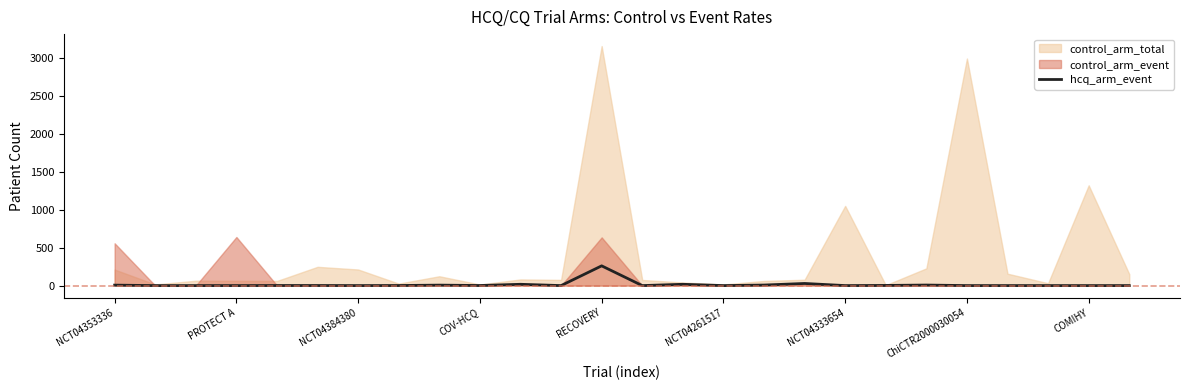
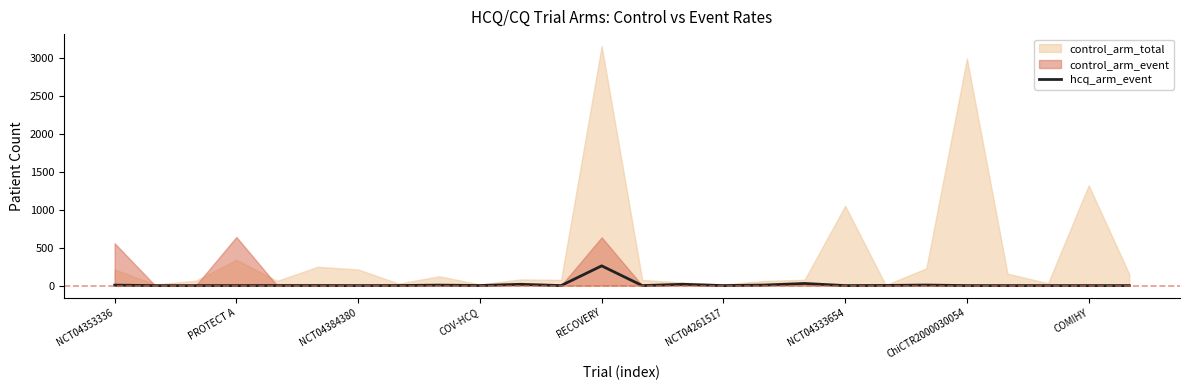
control_arm_total, PROTECT A: 100 -> 300
